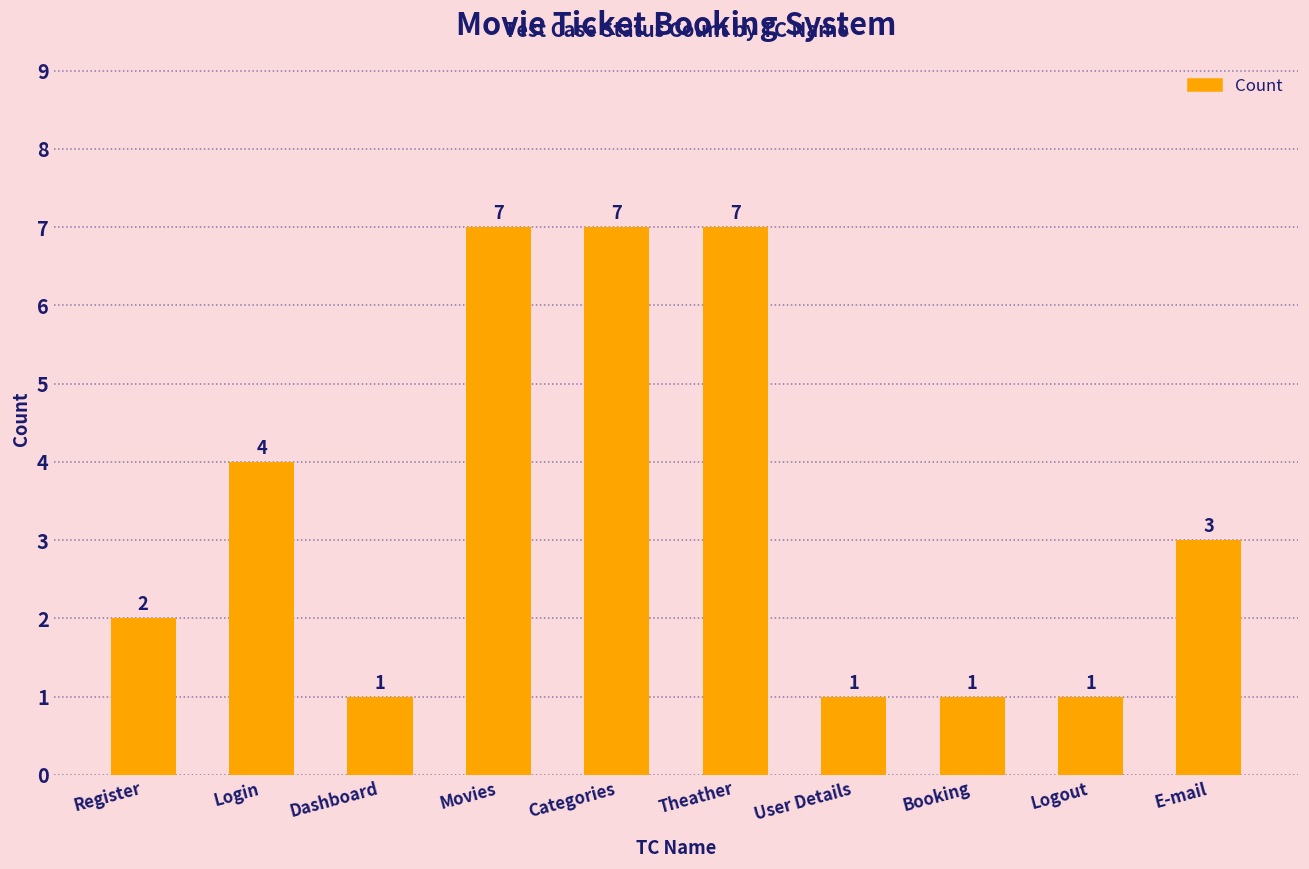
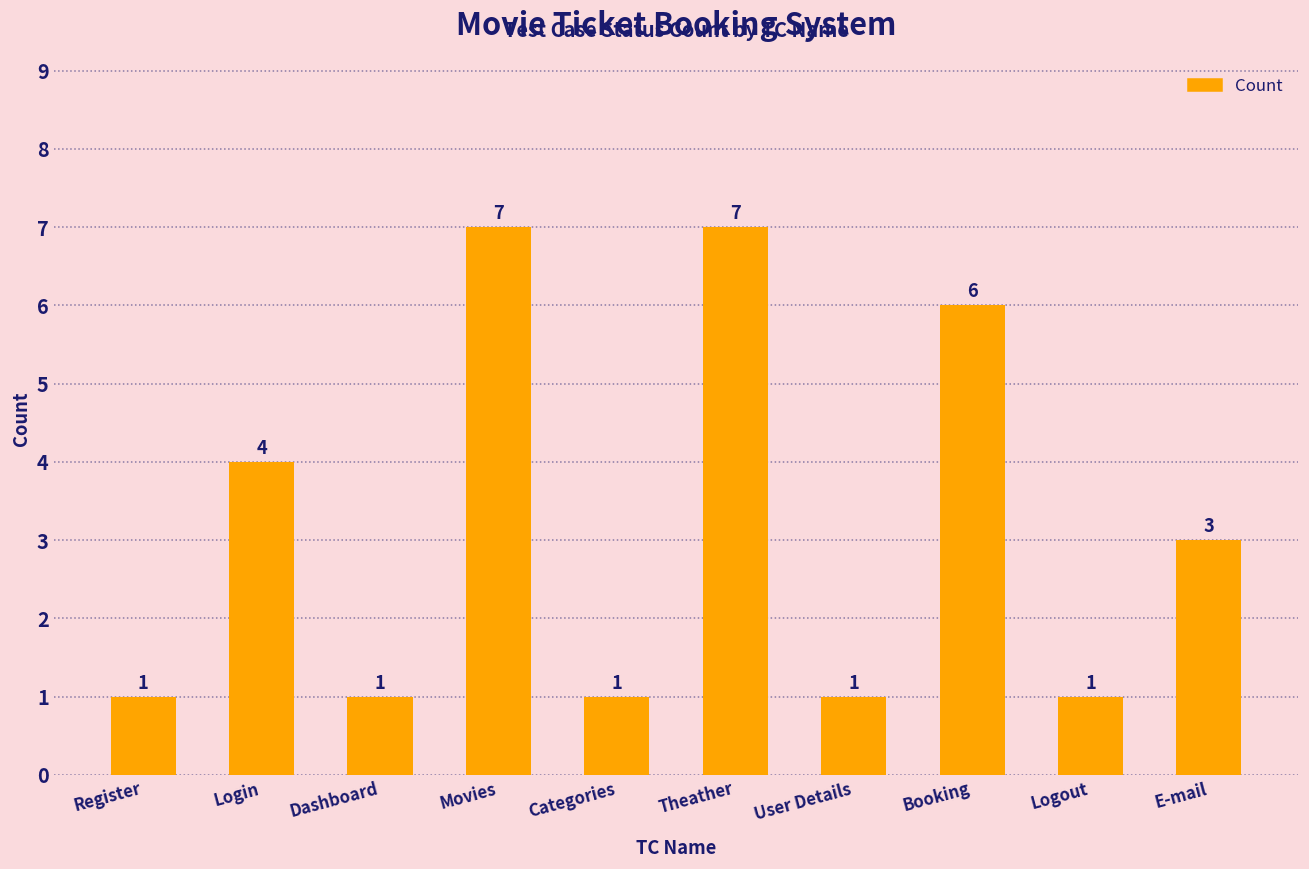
Register: 2 -> 1
Categories: 7 -> 1
Booking: 1 -> 6
